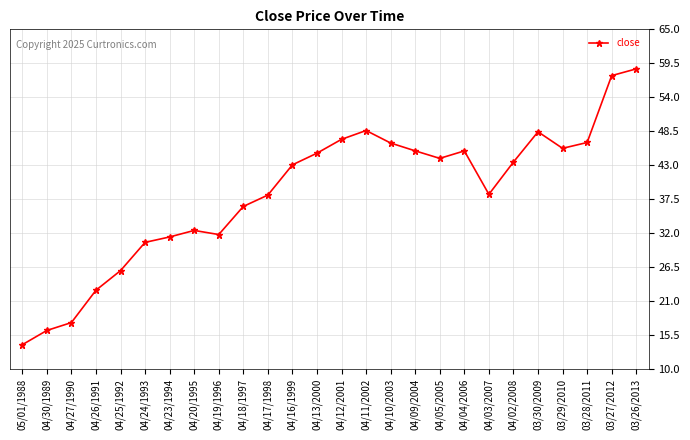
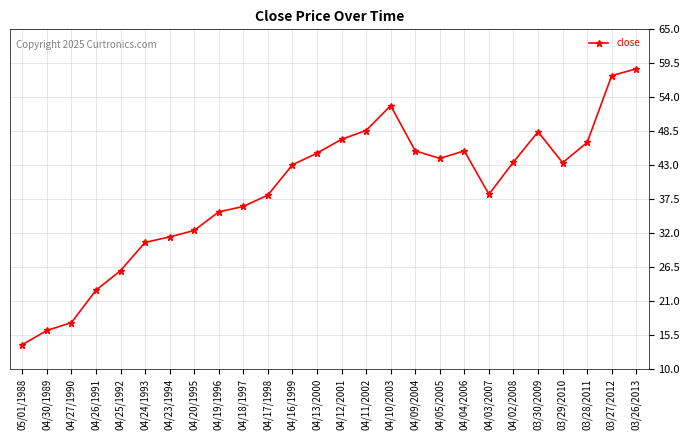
04/19/1996: 32 -> 35
04/10/2003: 47 -> 53
03/29/2010: 46 -> 43
